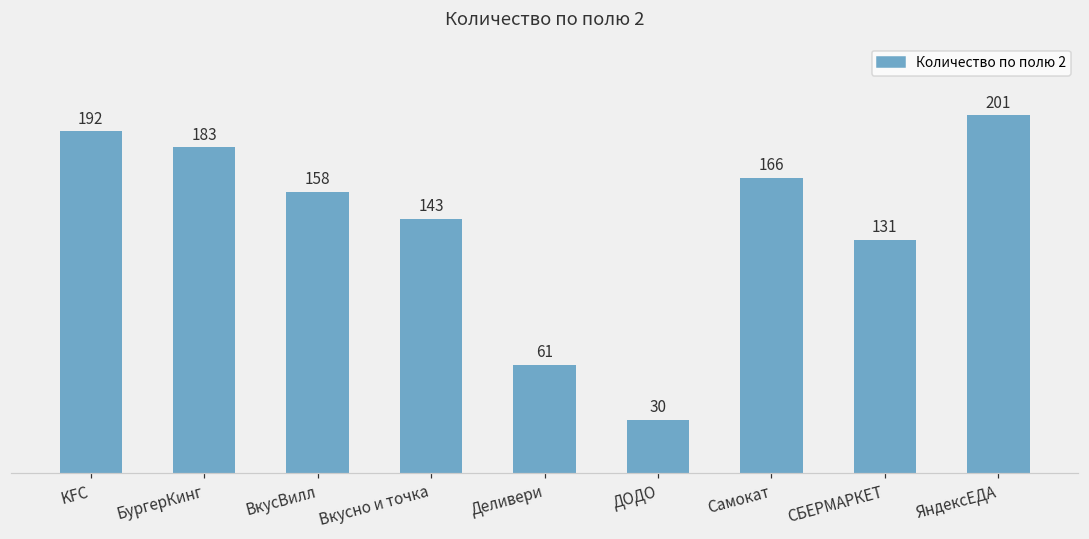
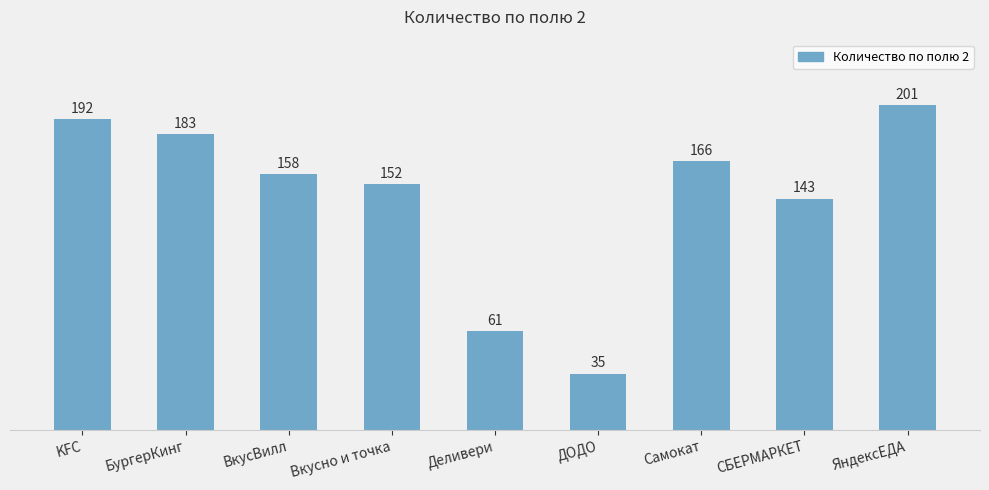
Вкусно и точка: 143 -> 152
ДОДО: 30 -> 35
СБЕРМАРКЕТ: 131 -> 143
